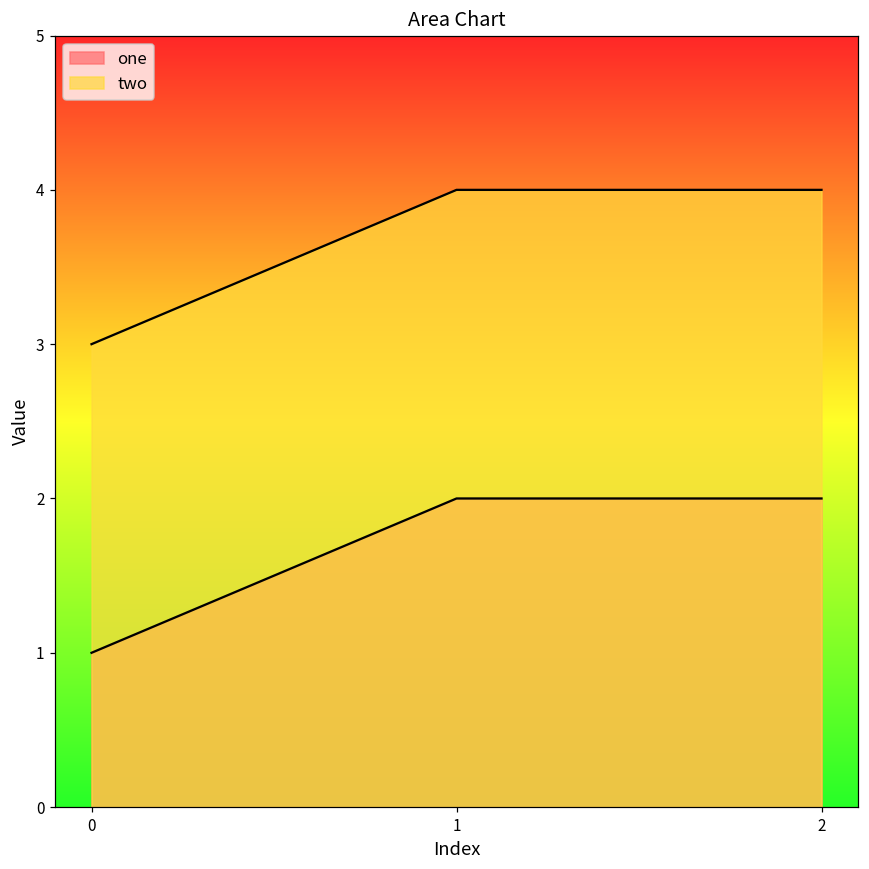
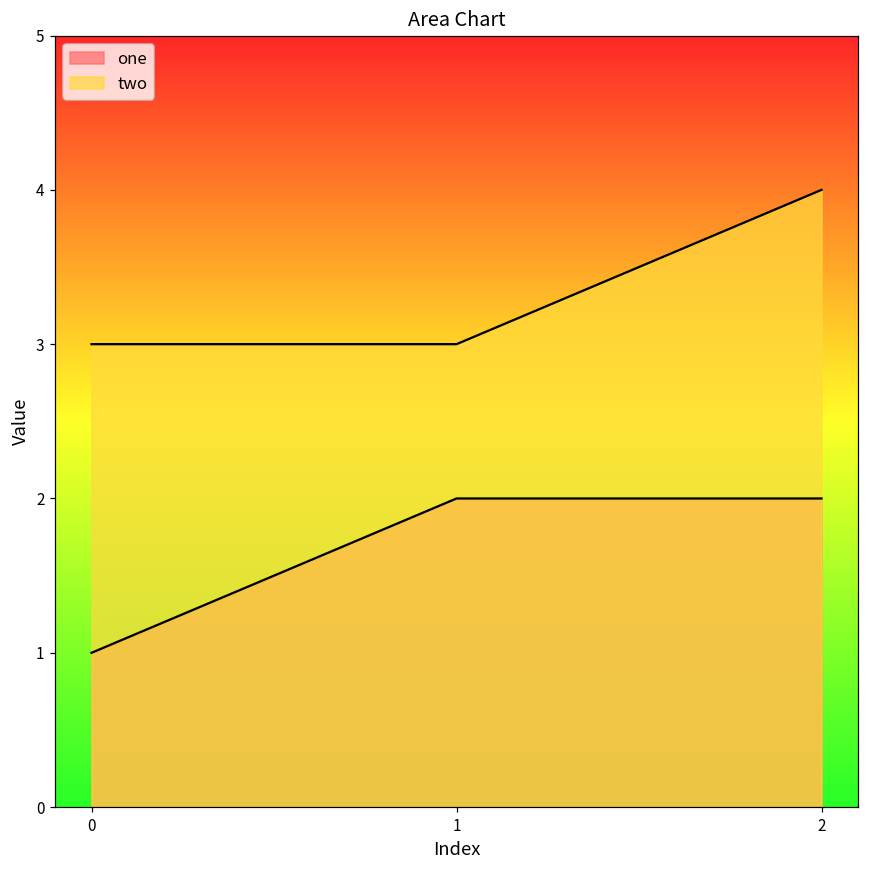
two, 1: 4 -> 3
